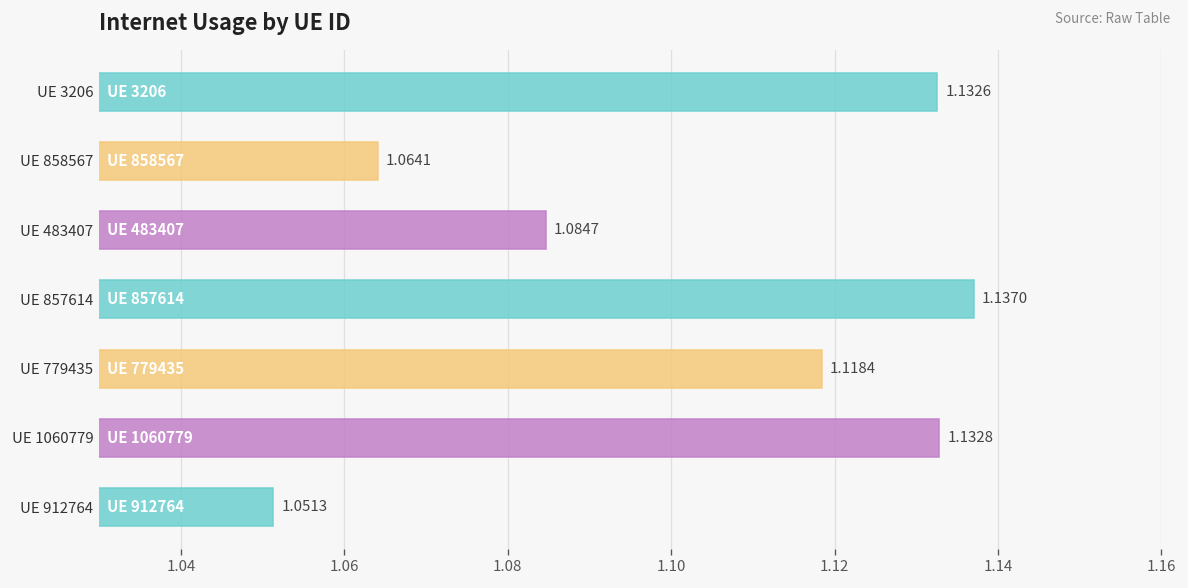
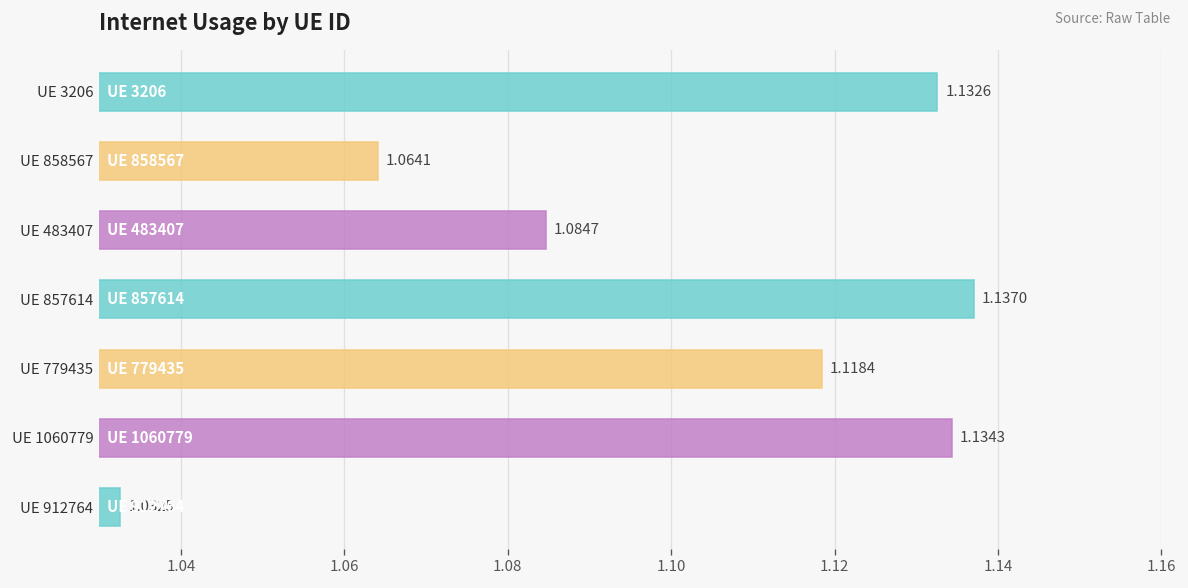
UE 1060779: 1.1328 -> 1.1343
UE 912764: 1.0513 -> 1.0325
